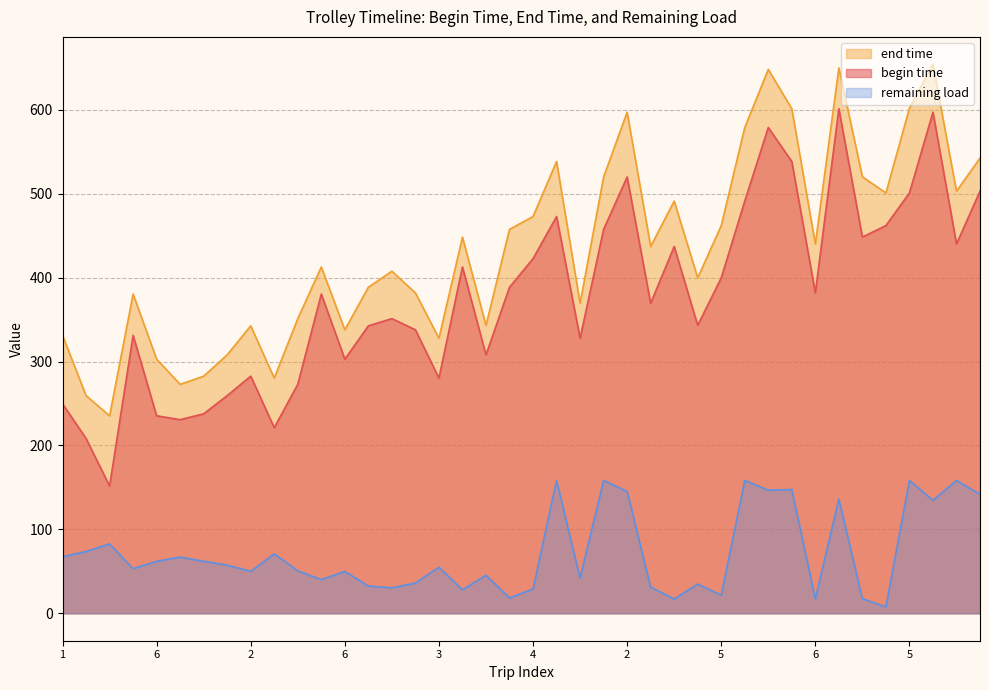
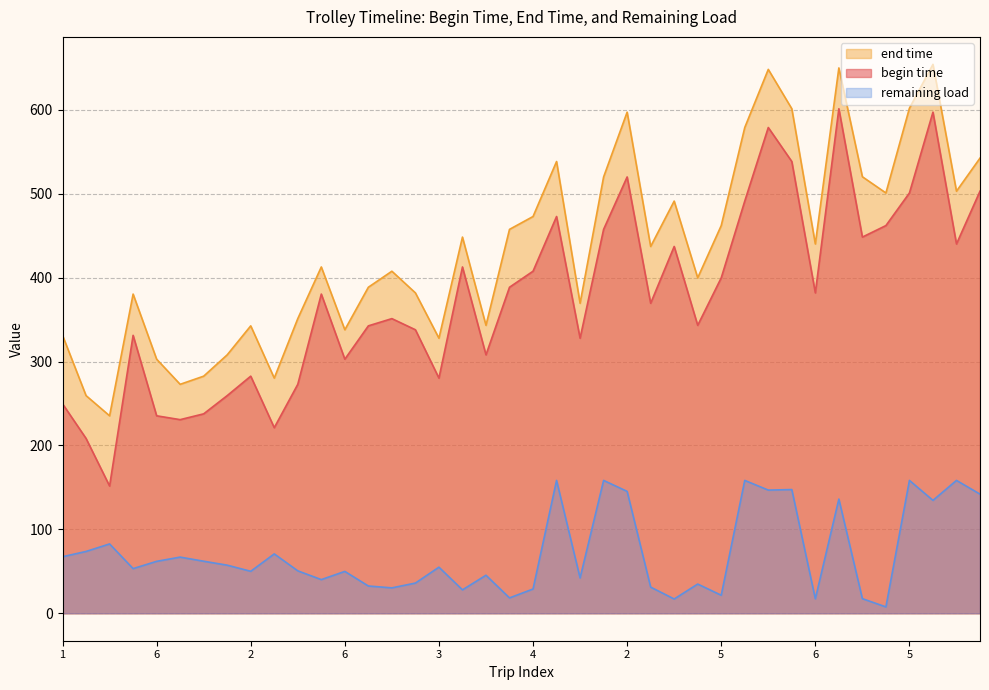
begin time, 4: 420 -> 410
